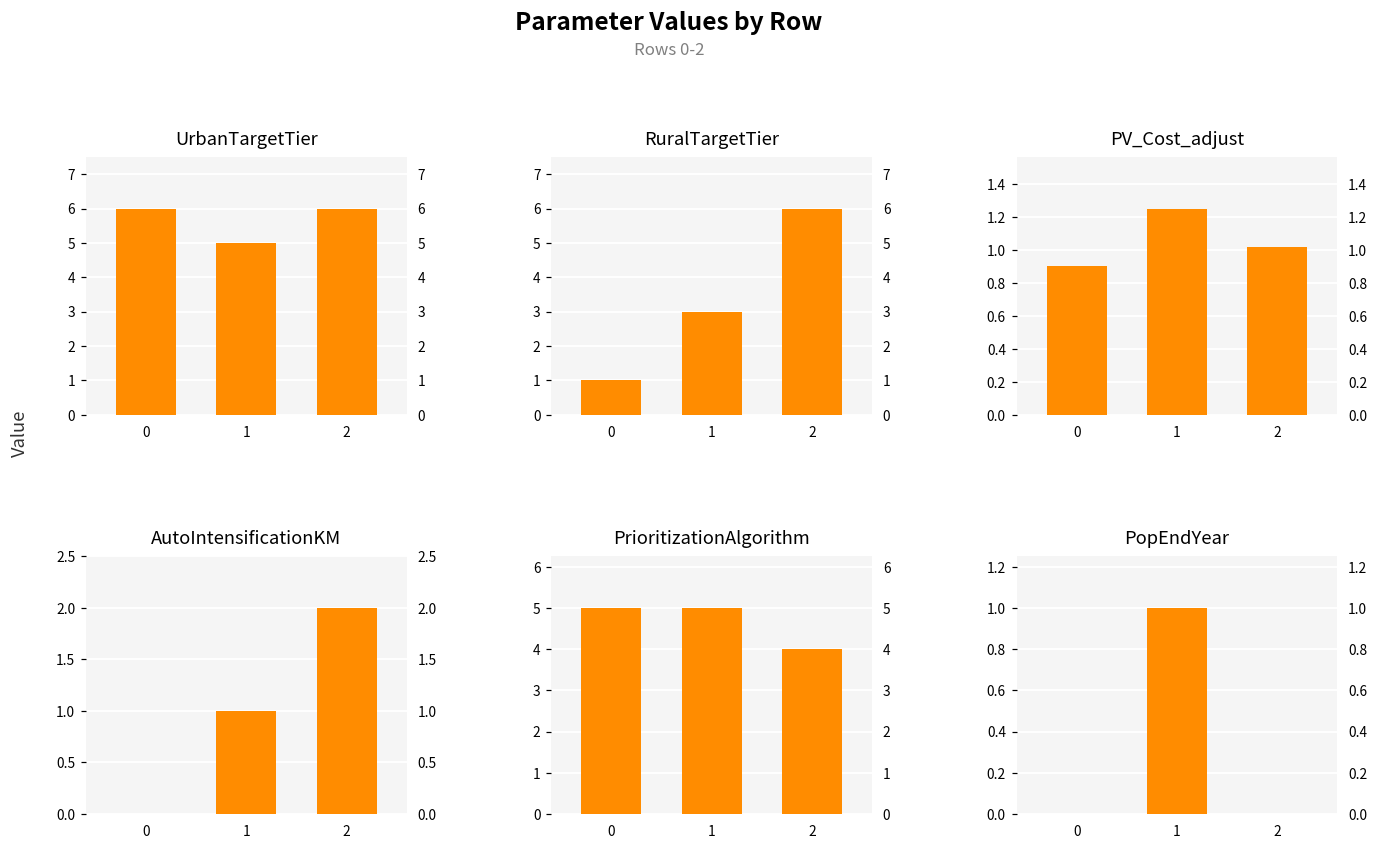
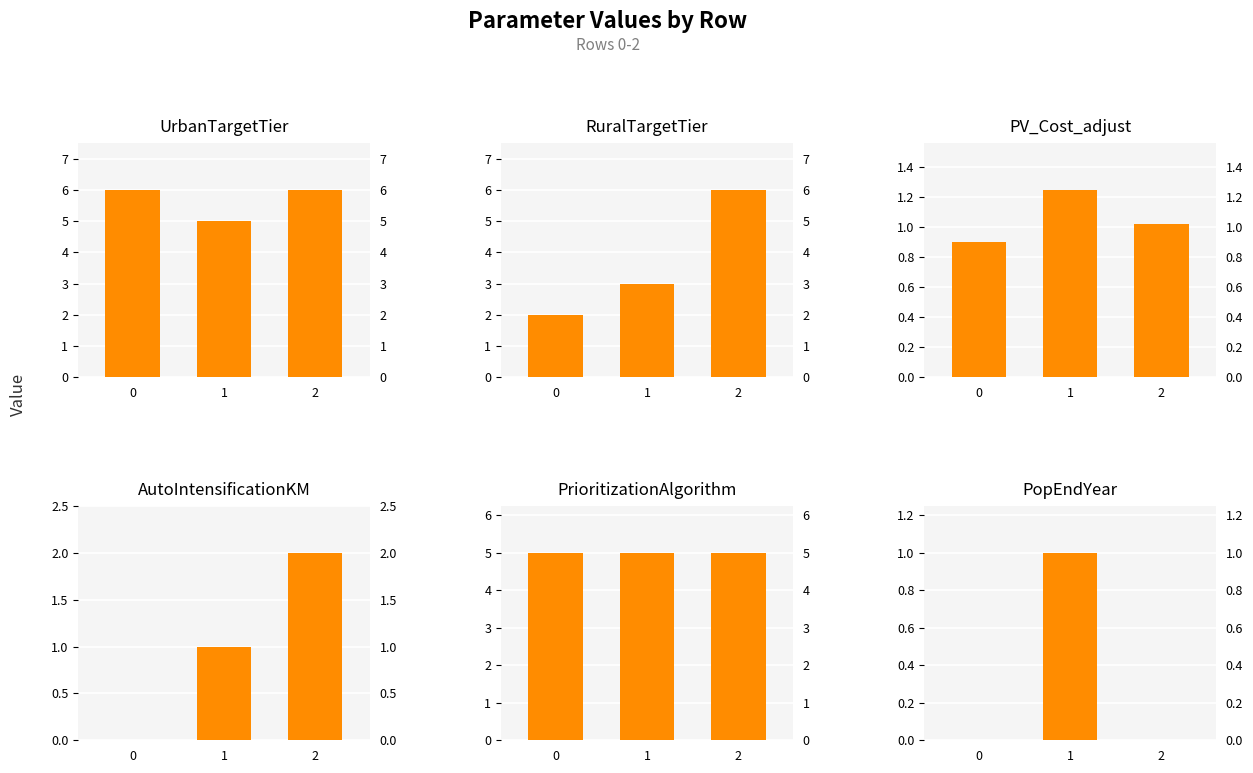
RuralTargetTier, 0: 1 -> 2
PrioritizationAlgorithm, 2: 4 -> 5
